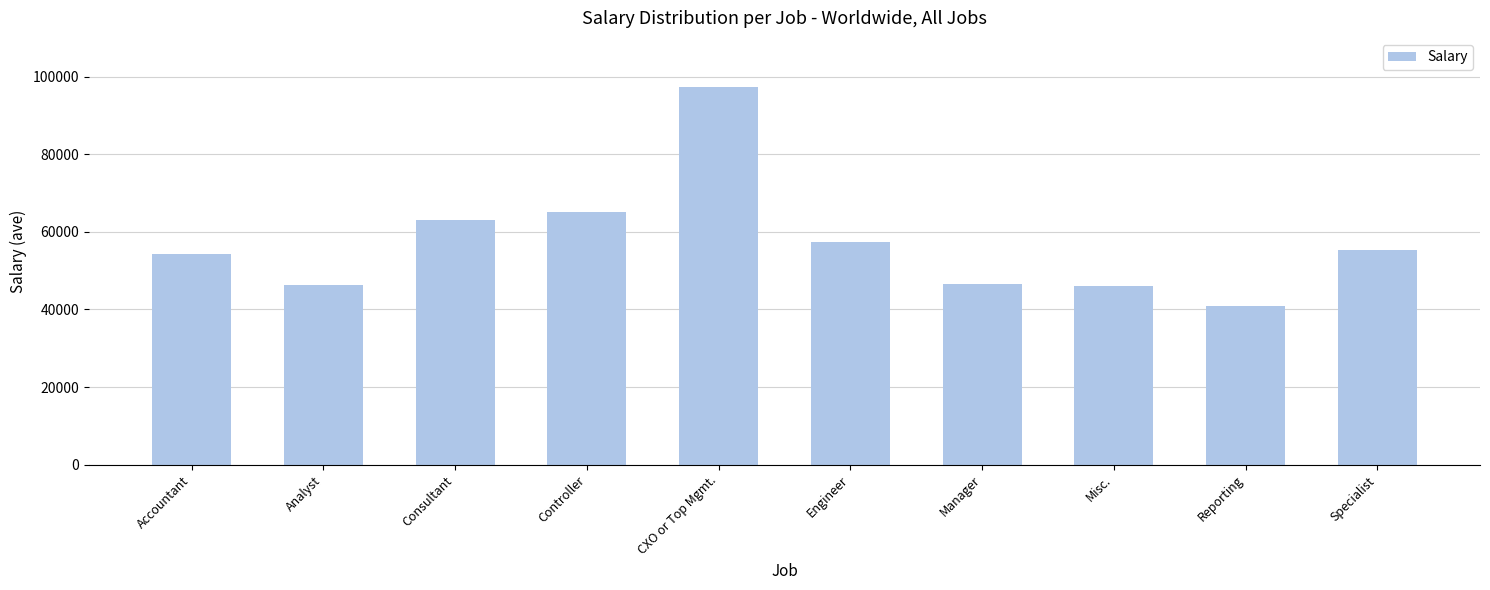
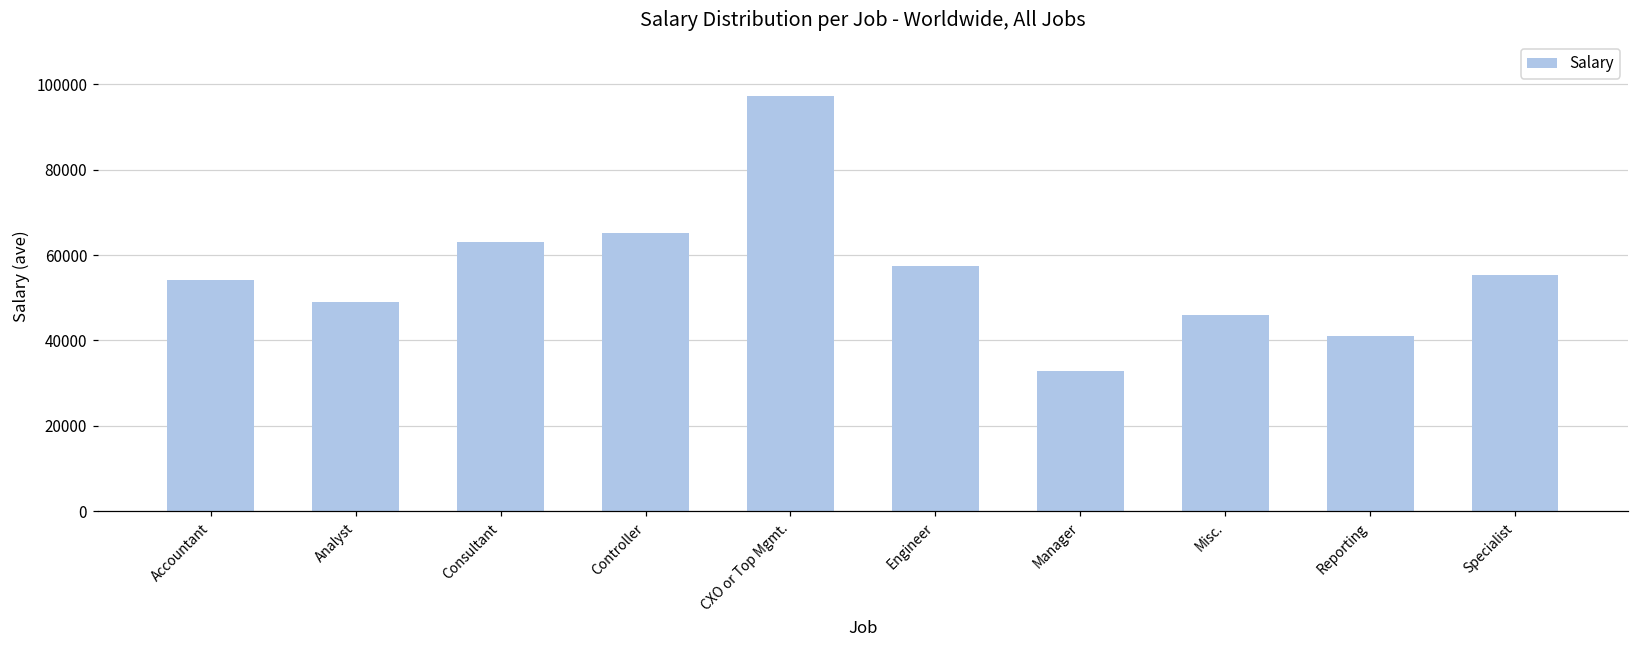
Analyst: 46000 -> 49000
Manager: 46000 -> 33000
